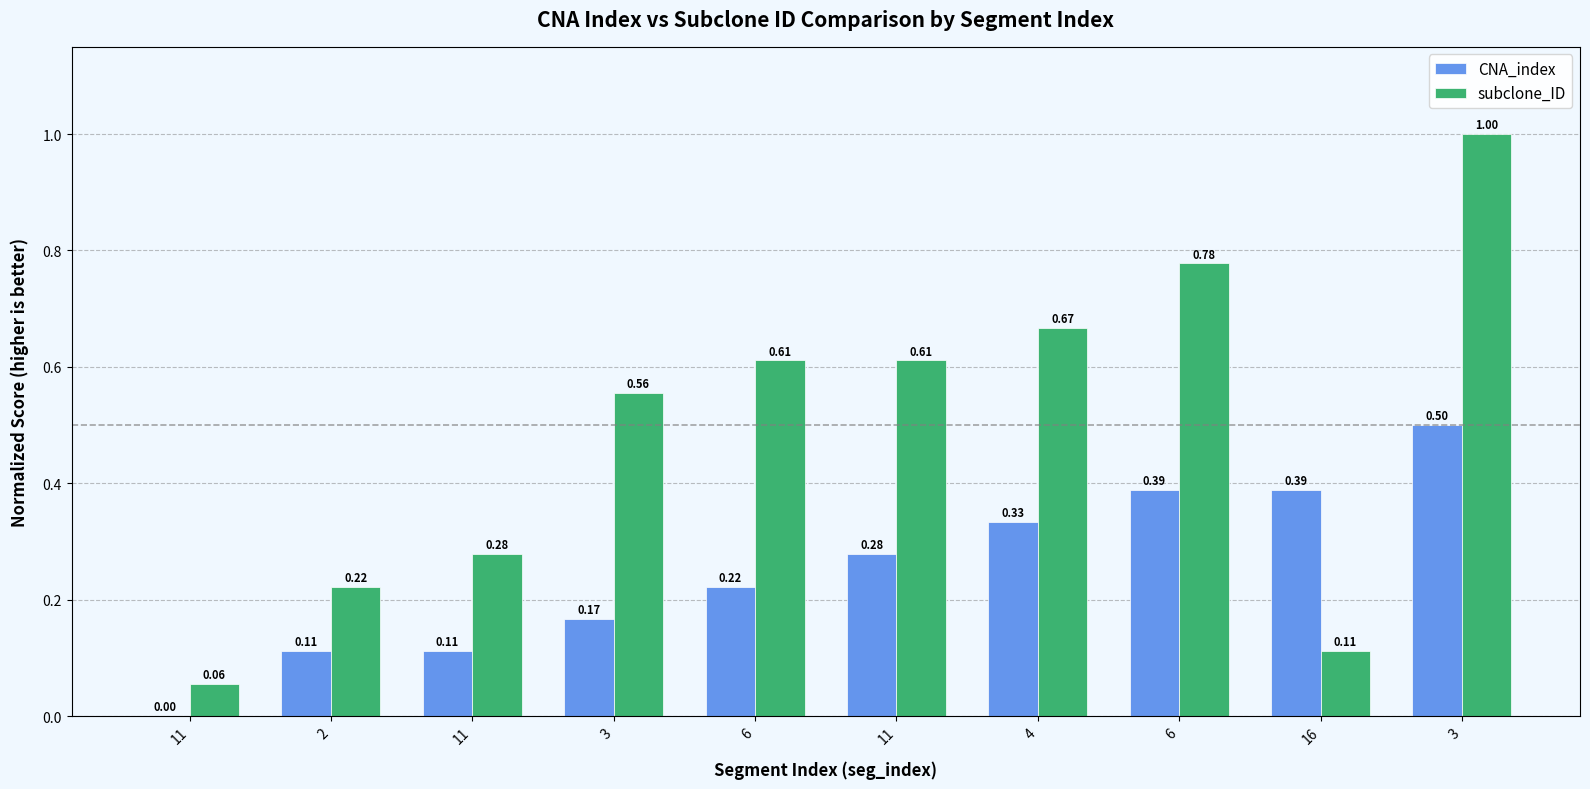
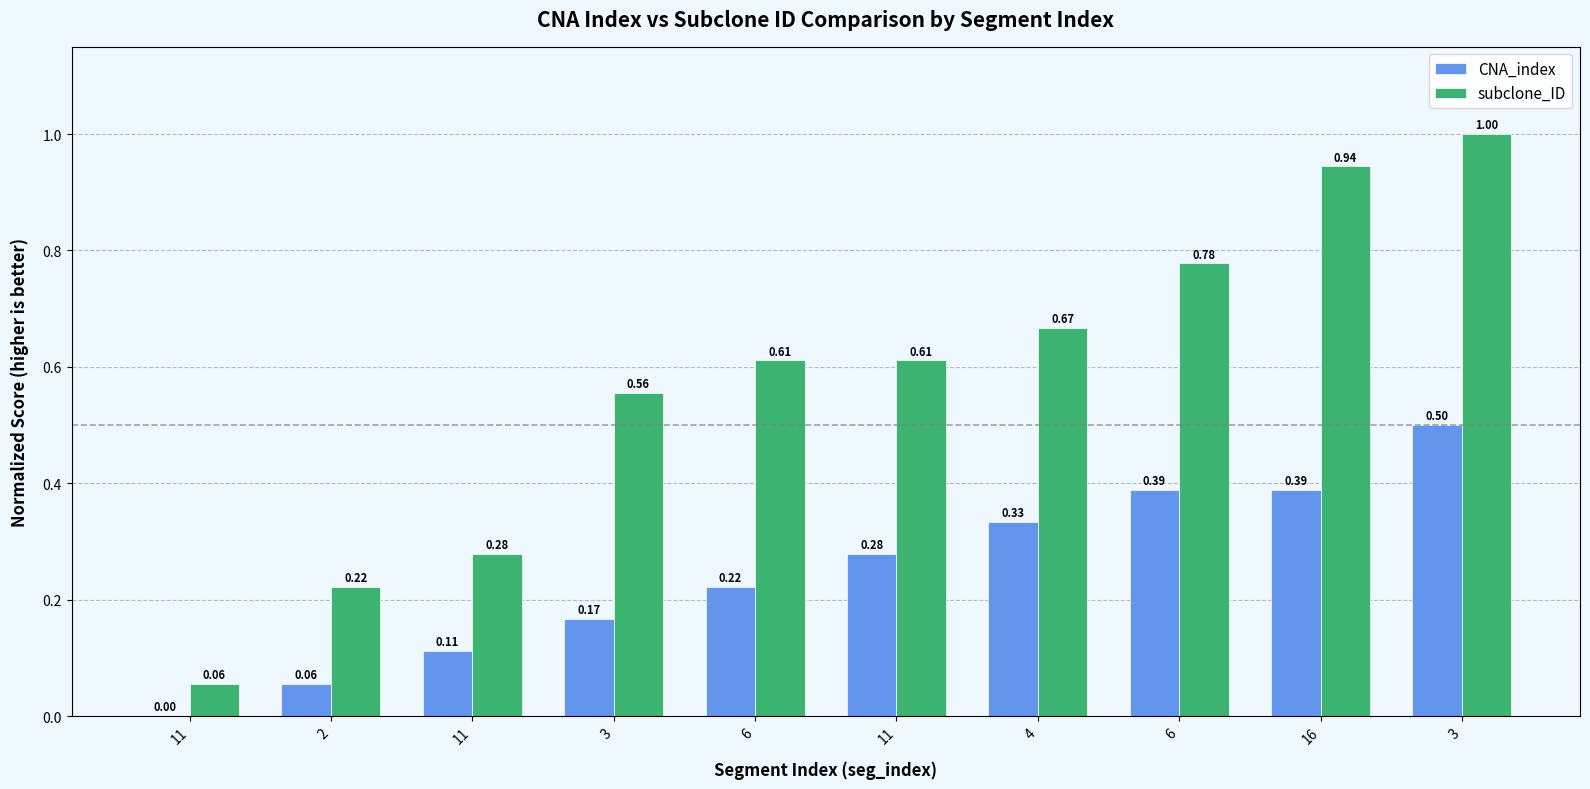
CNA_index, 2: 0.11 -> 0.06
subclone_ID, 16: 0.11 -> 0.94
